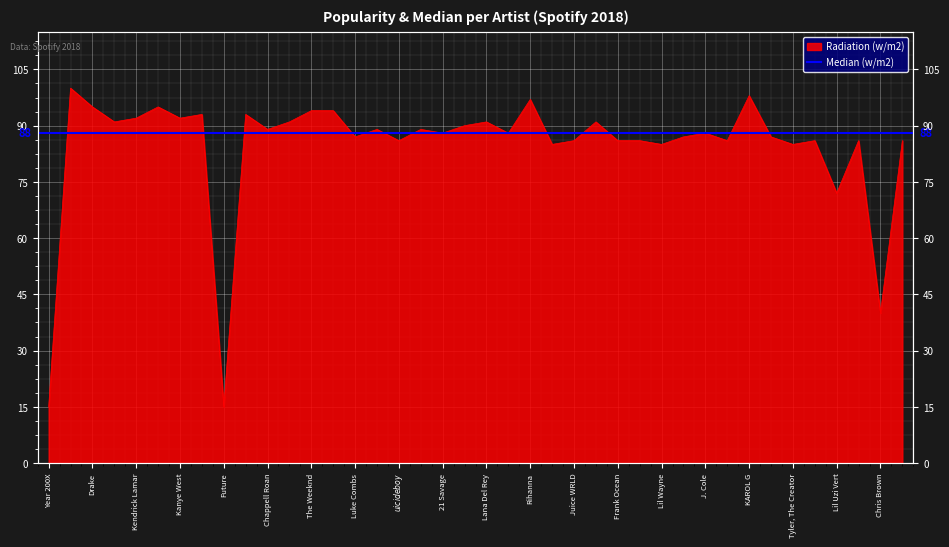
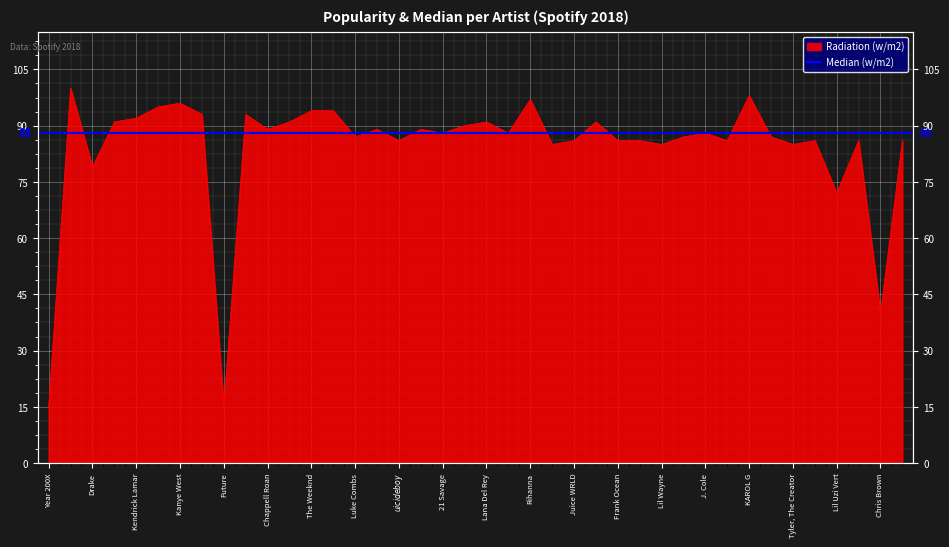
Drake: 95 -> 79
Kanye West: 92 -> 96
